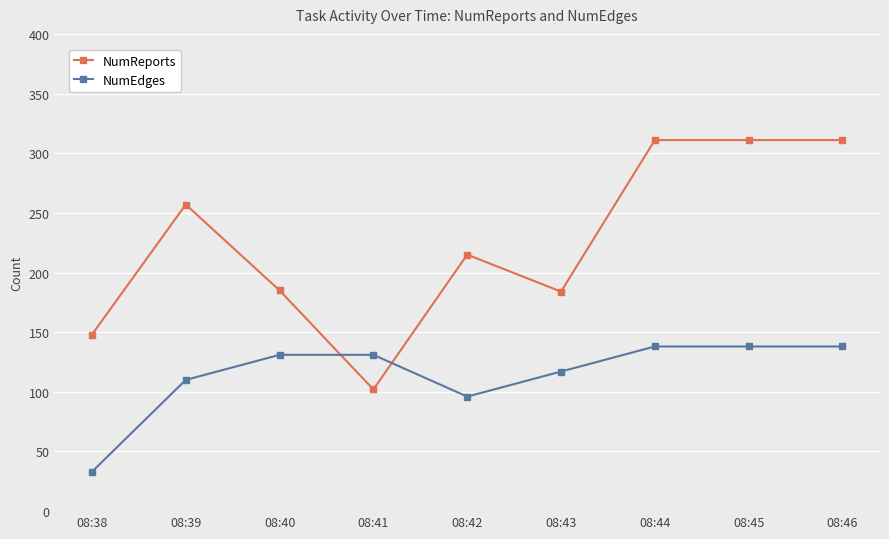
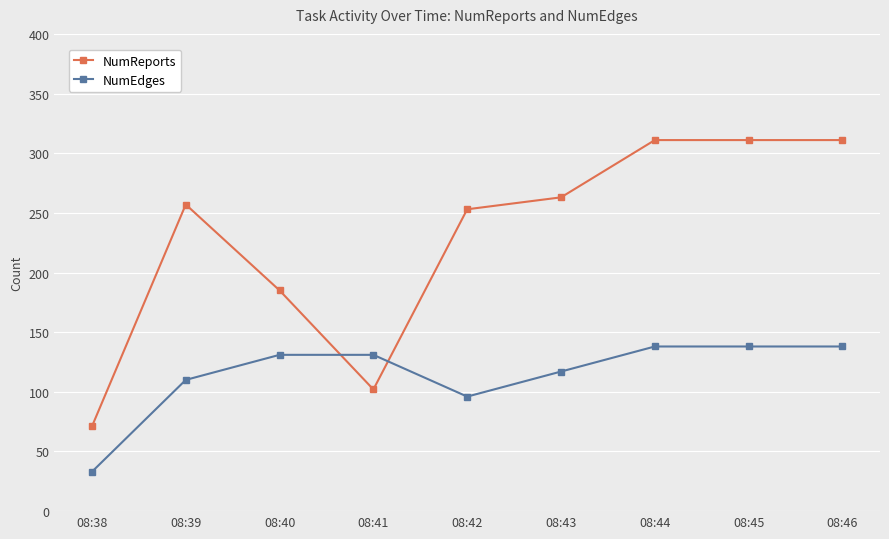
NumReports, 08:38: 148 -> 71
NumReports, 08:42: 215 -> 253
NumReports, 08:43: 184 -> 263
